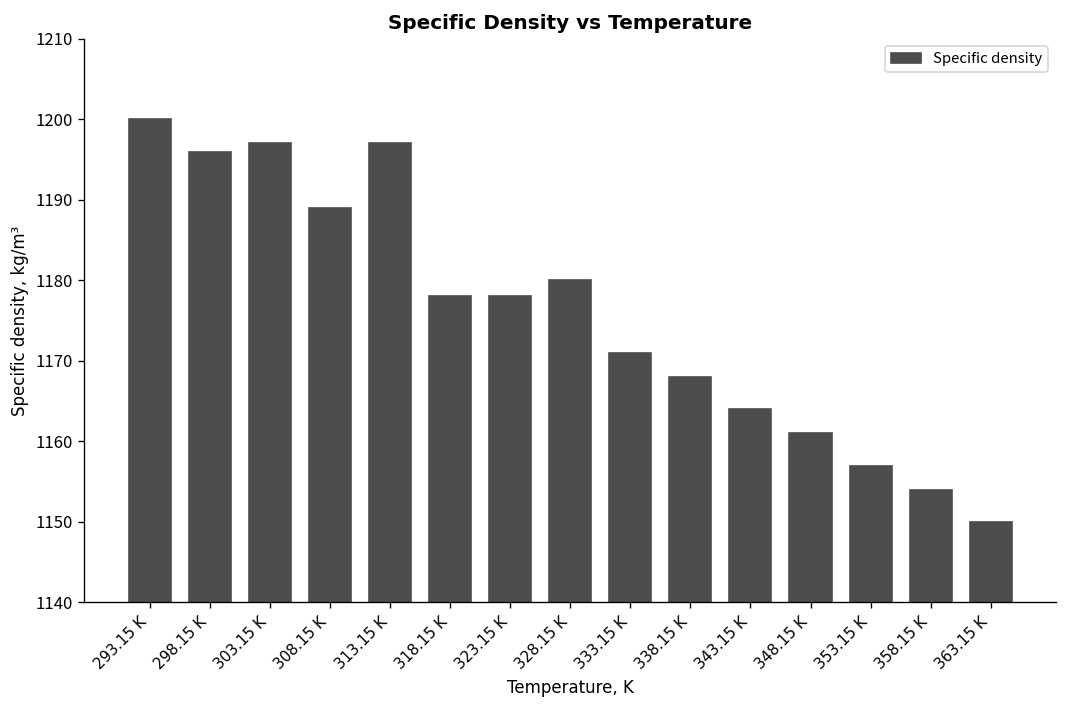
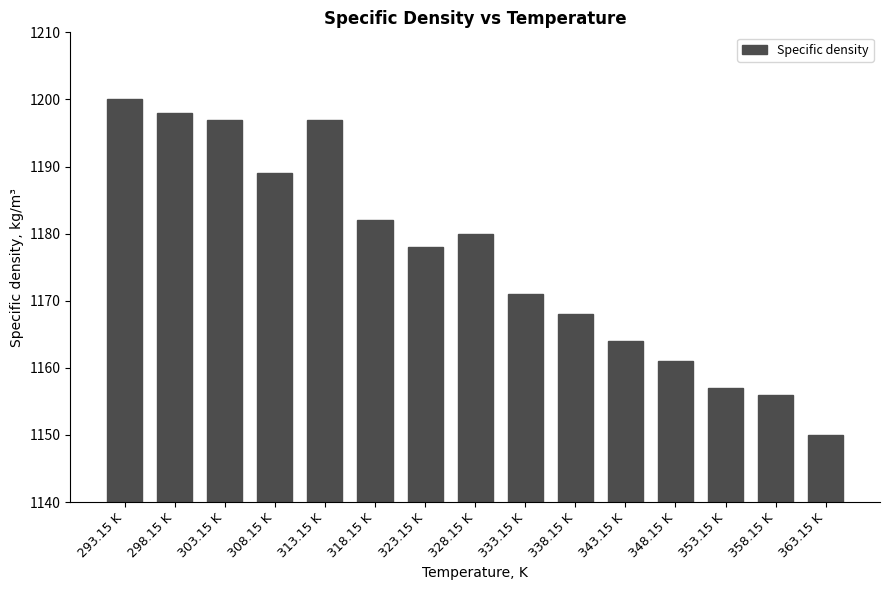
298.15 K: 1196 -> 1198
318.15 K: 1178 -> 1182
358.15 K: 1154 -> 1156
